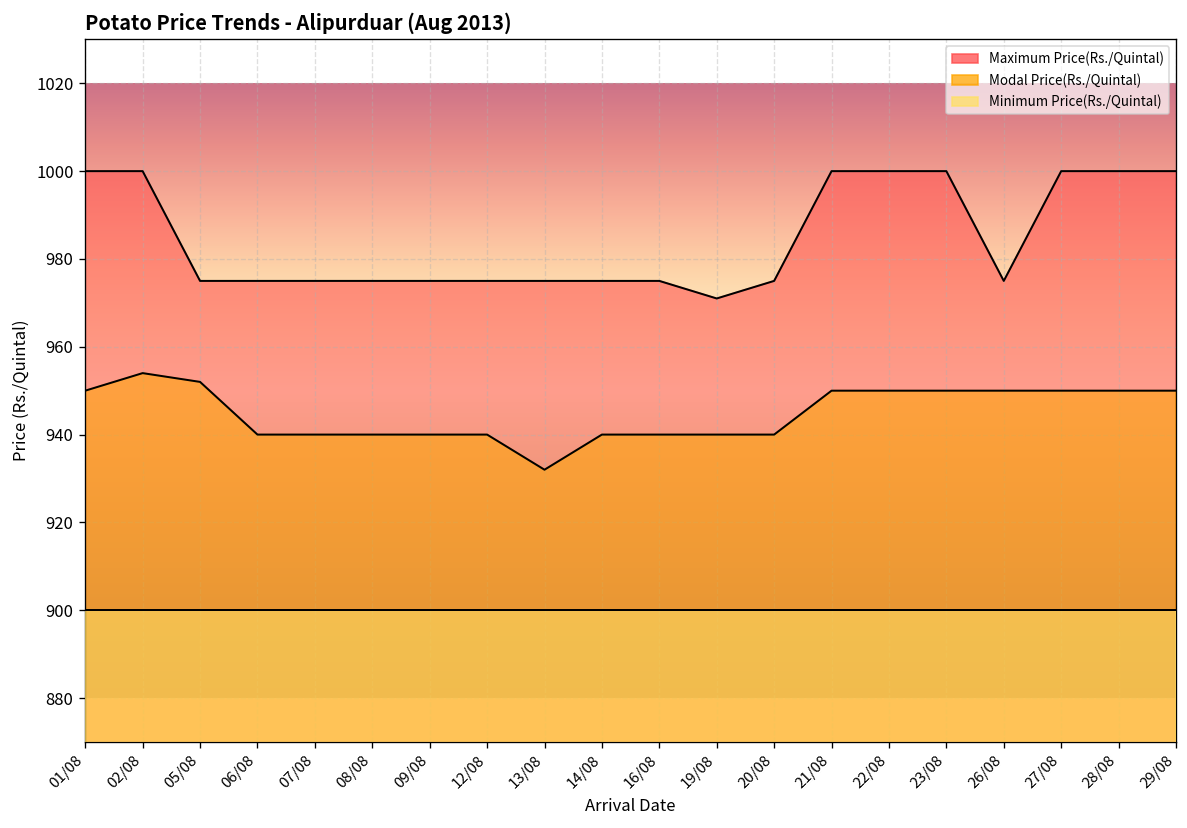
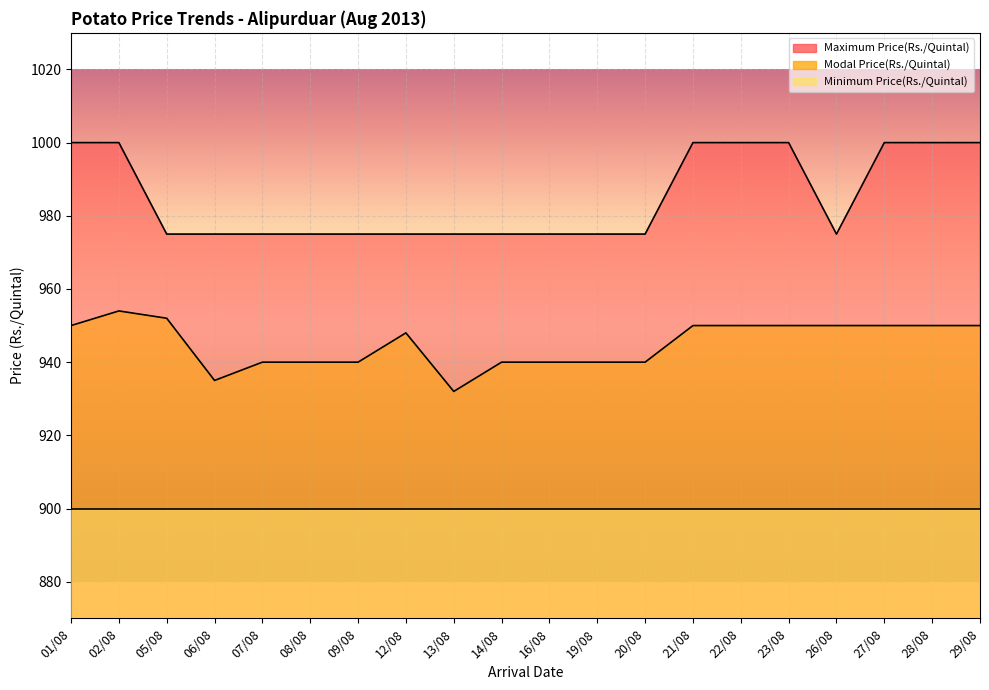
Modal Price(Rs./Quintal), 06/08: 940 -> 935
Modal Price(Rs./Quintal), 12/08: 940 -> 948
Maximum Price(Rs./Quintal), 19/08: 971 -> 975
